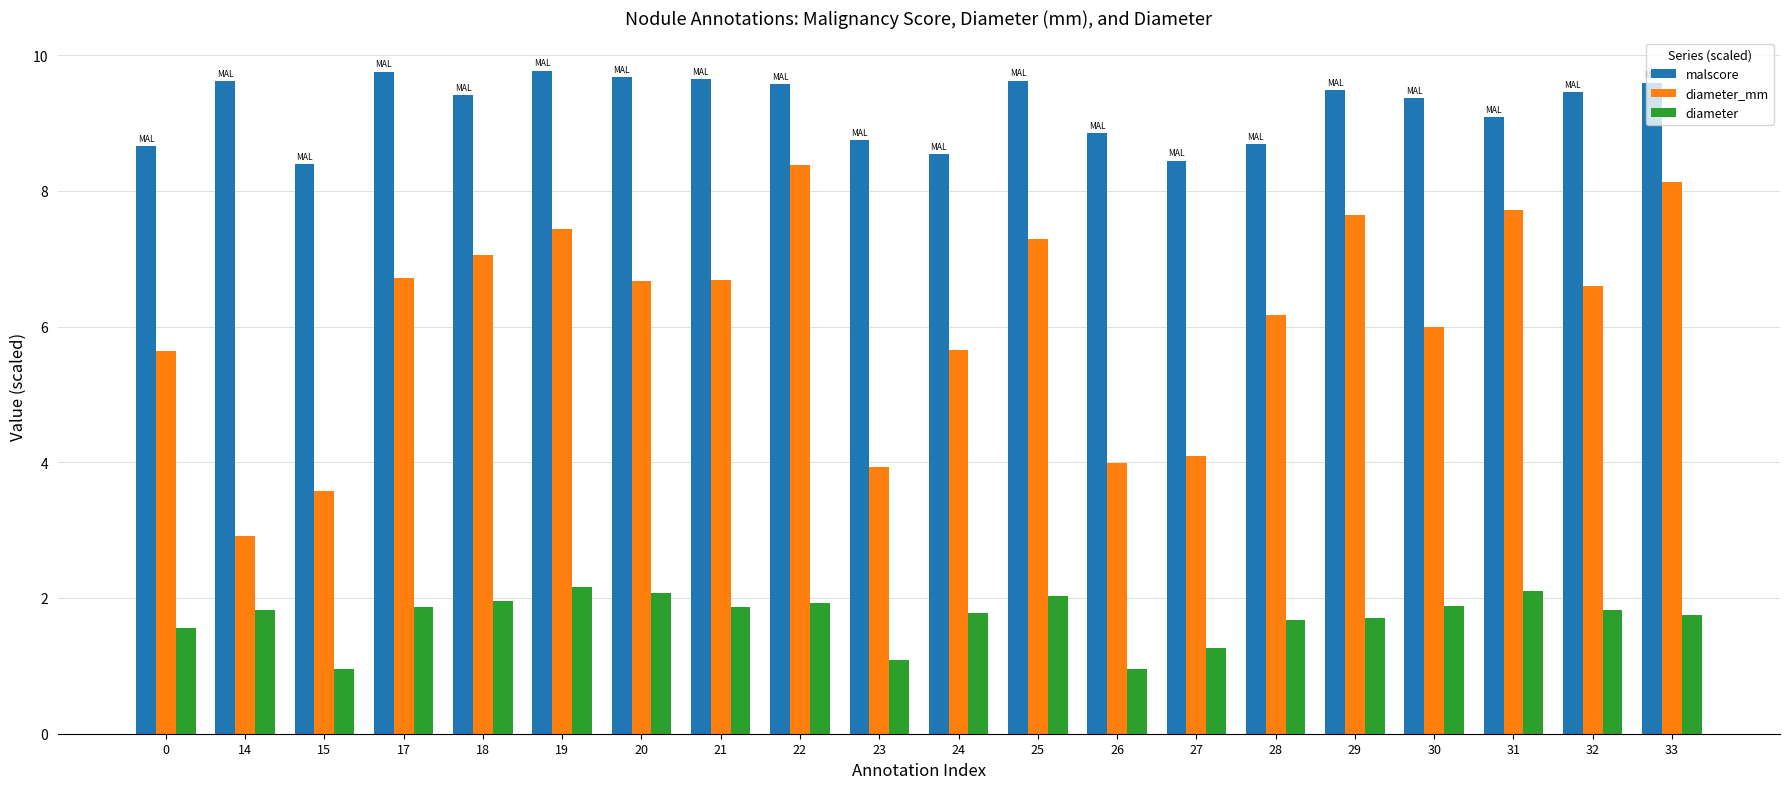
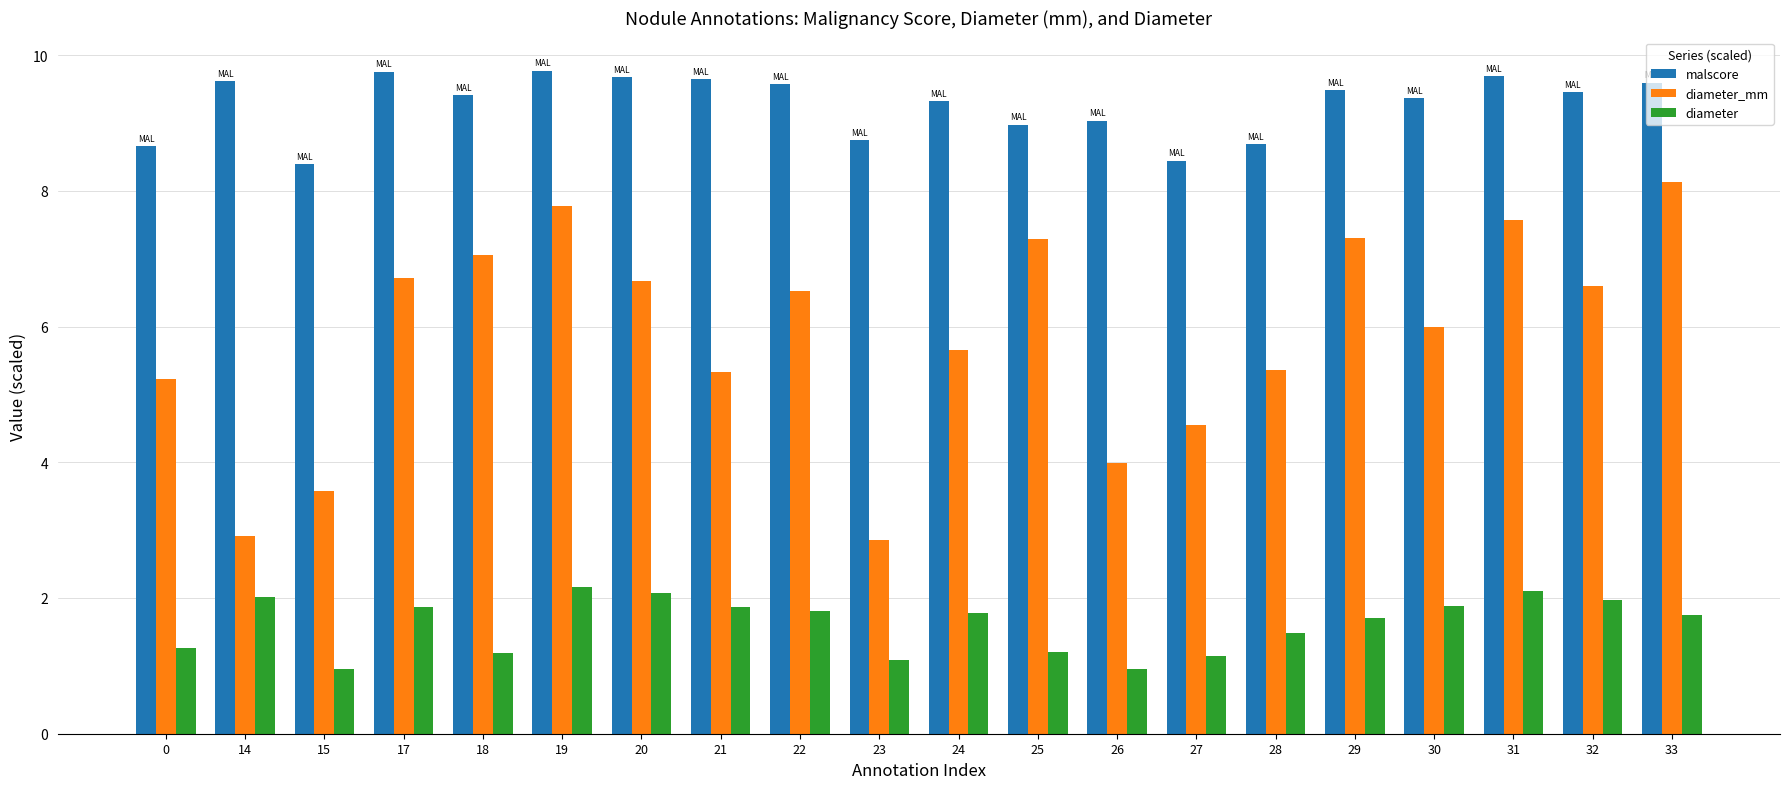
diameter_mm, 0: 5.6 -> 5.2
diameter, 0: 1.6 -> 1.3
diameter, 14: 1.8 -> 2.0
diameter, 18: 2.0 -> 1.2
diameter_mm, 19: 7.4 -> 7.8
diameter_mm, 21: 6.7 -> 5.3
diameter_mm, 22: 8.4 -> 6.5
diameter, 22: 1.9 -> 1.8
diameter_mm, 23: 3.9 -> 2.9
malscore, 24: 8.5 -> 9.3
malscore, 25: 9.6 -> 9.0
diameter, 25: 2.0 -> 1.2
malscore, 26: 8.8 -> 9.0
diameter_mm, 27: 4.1 -> 4.6
diameter, 27: 1.3 -> 1.1
diameter_mm, 28: 6.2 -> 5.4
diameter, 28: 1.7 -> 1.5
diameter_mm, 29: 7.6 -> 7.3
malscore, 31: 9.1 -> 9.7
diameter_mm, 31: 7.7 -> 7.6
diameter, 32: 1.8 -> 2.0
